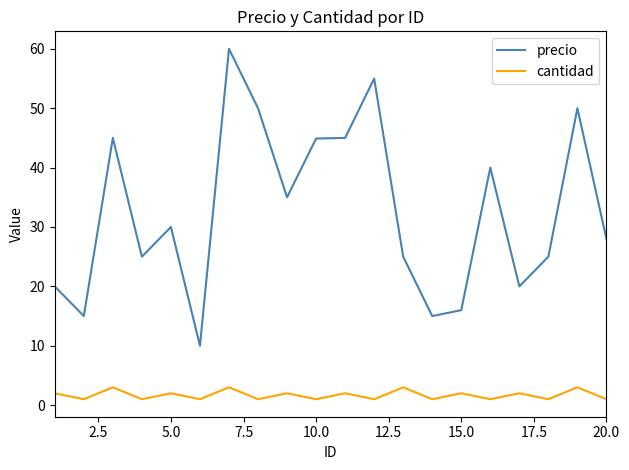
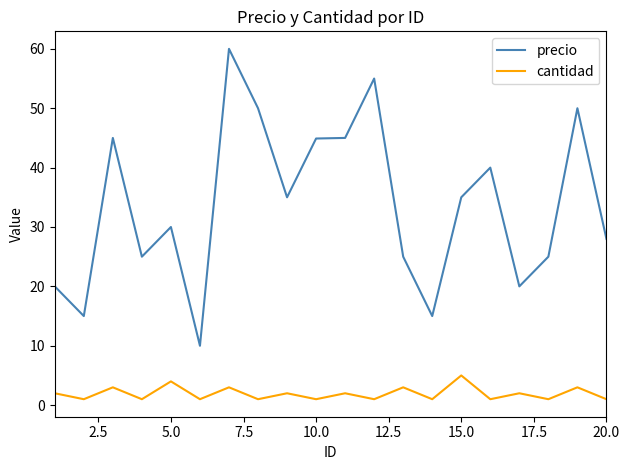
cantidad, 5.0: 2 -> 4
precio, 15.0: 16 -> 35
cantidad, 15.0: 2 -> 5
